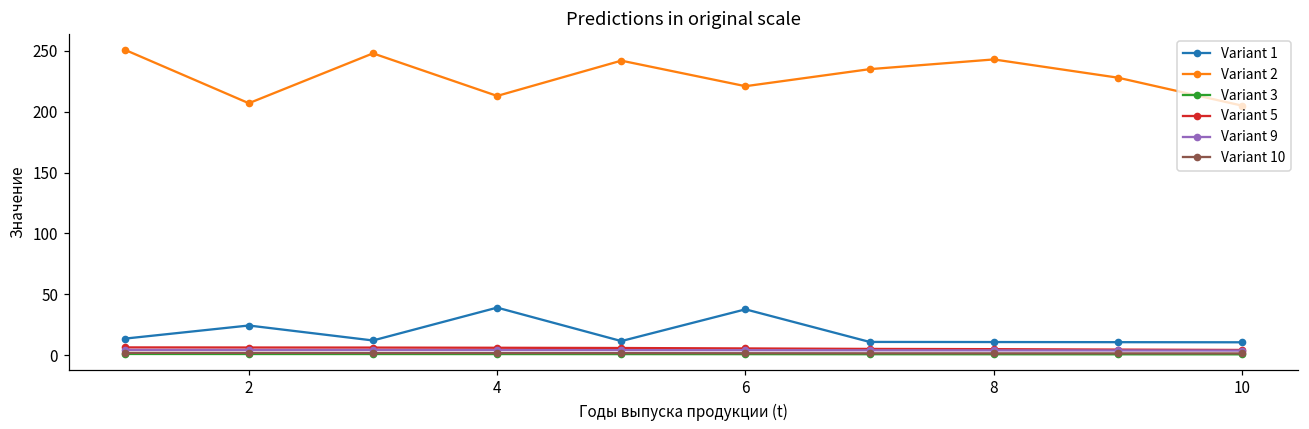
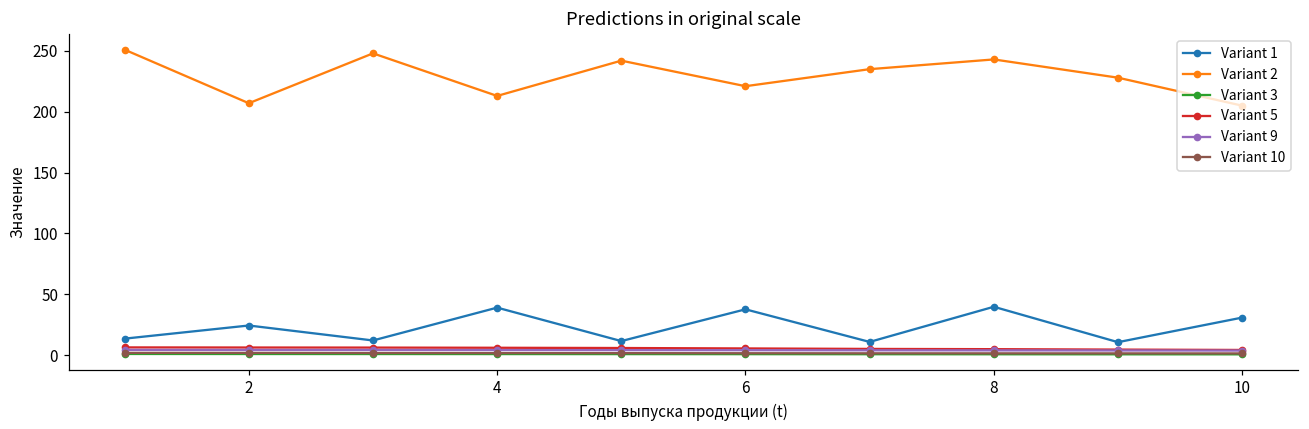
Variant 1, 8: 11 -> 40
Variant 1, 10: 11 -> 31
